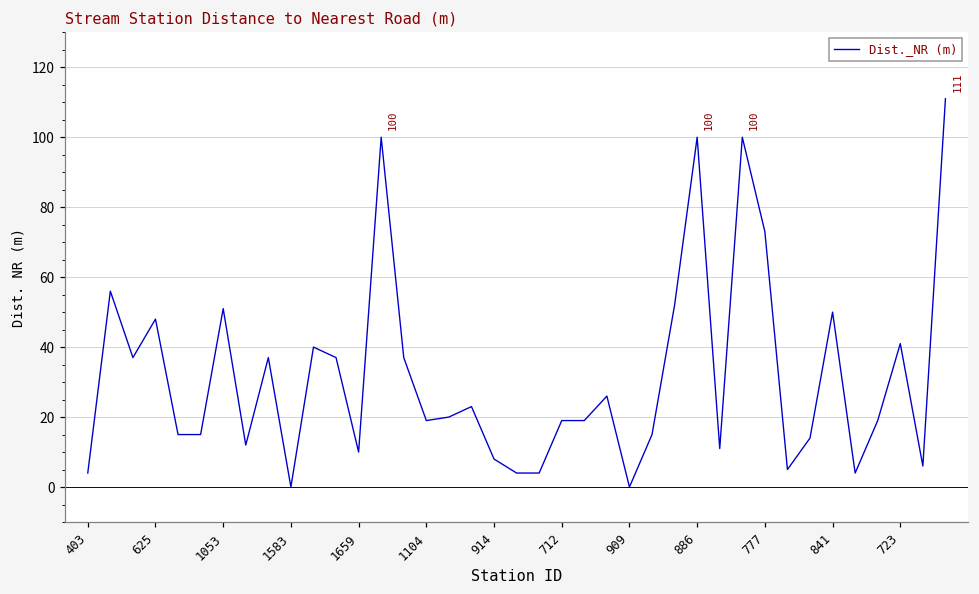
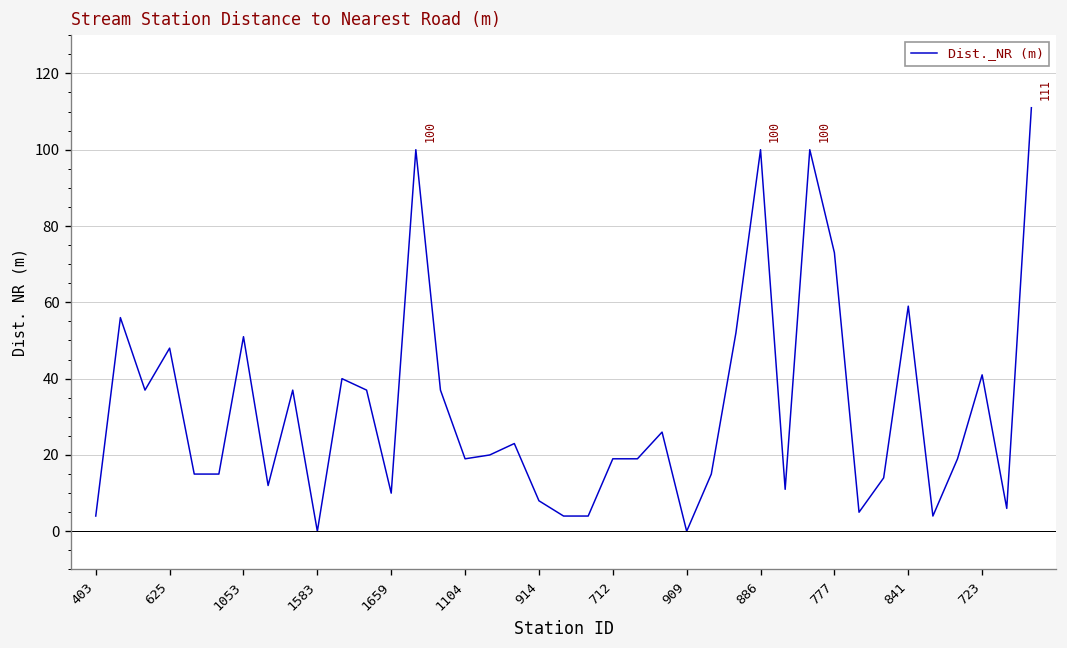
841: 50 -> 59
